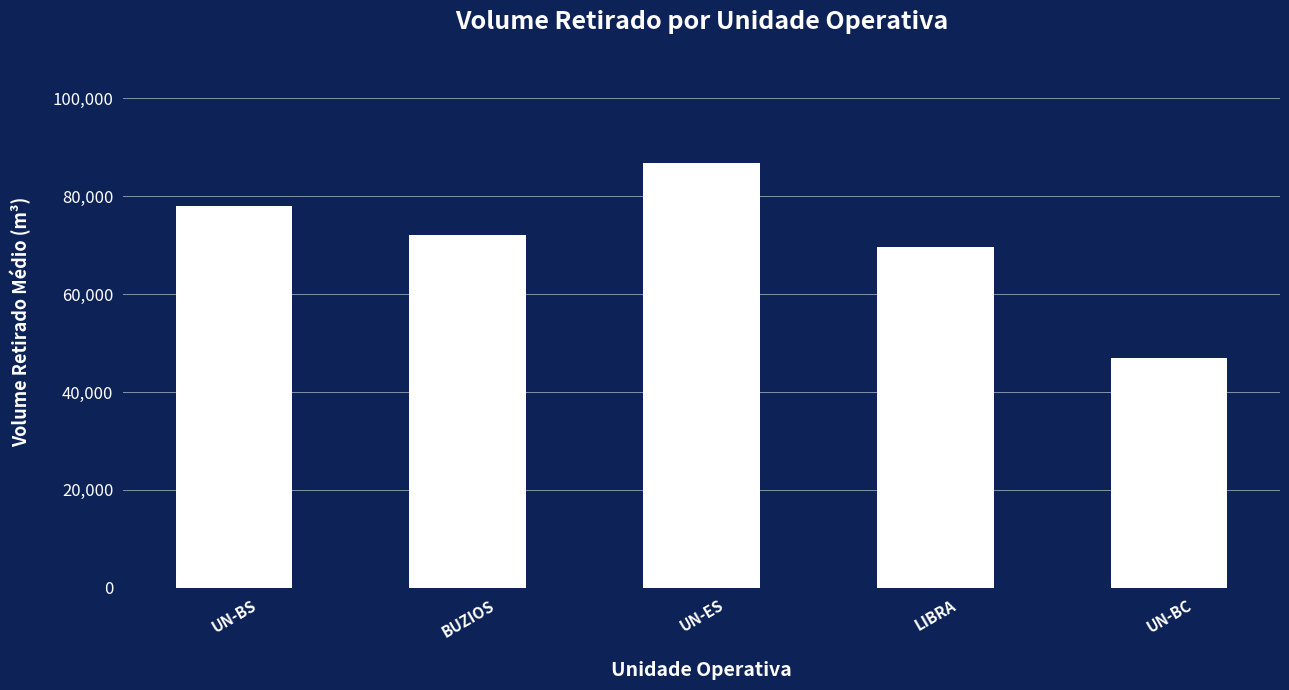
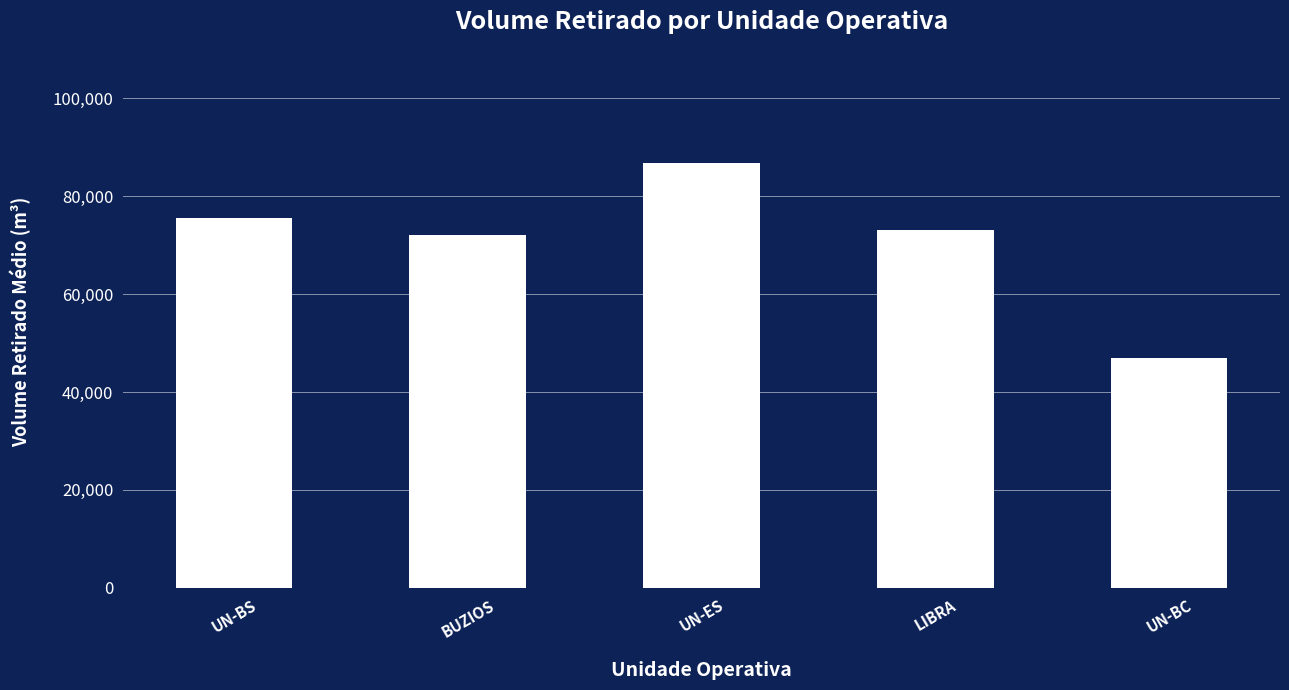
UN-BS: 78,000 -> 75,000
LIBRA: 70,000 -> 73,000
